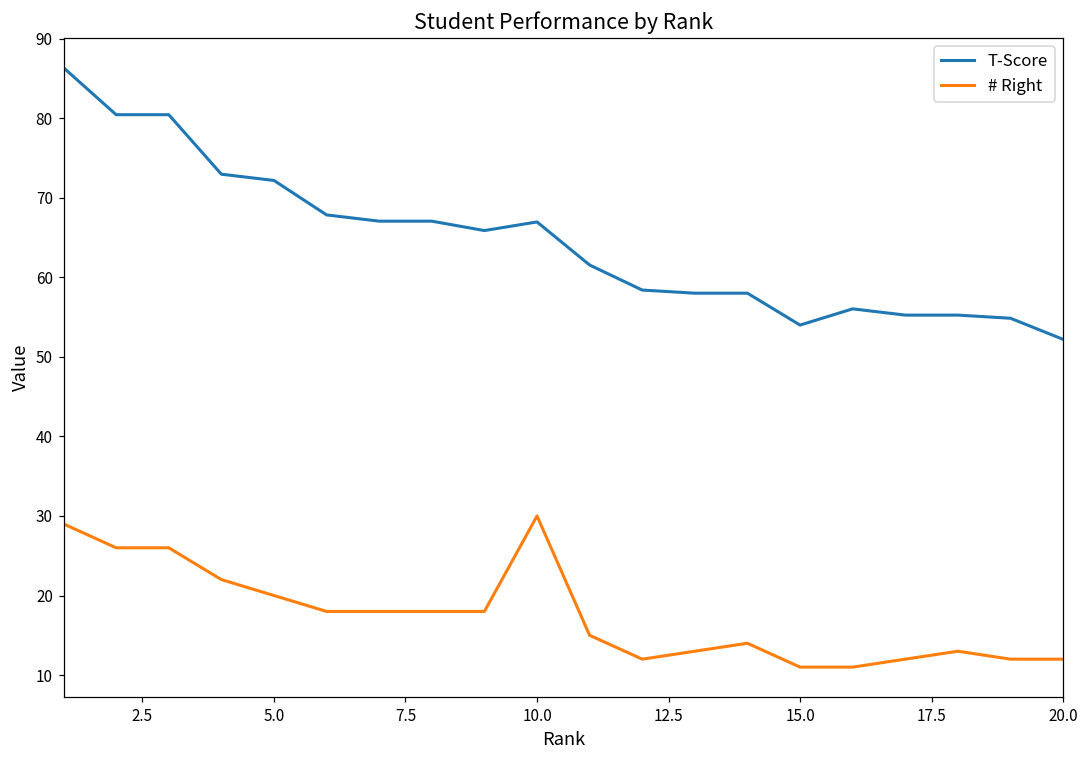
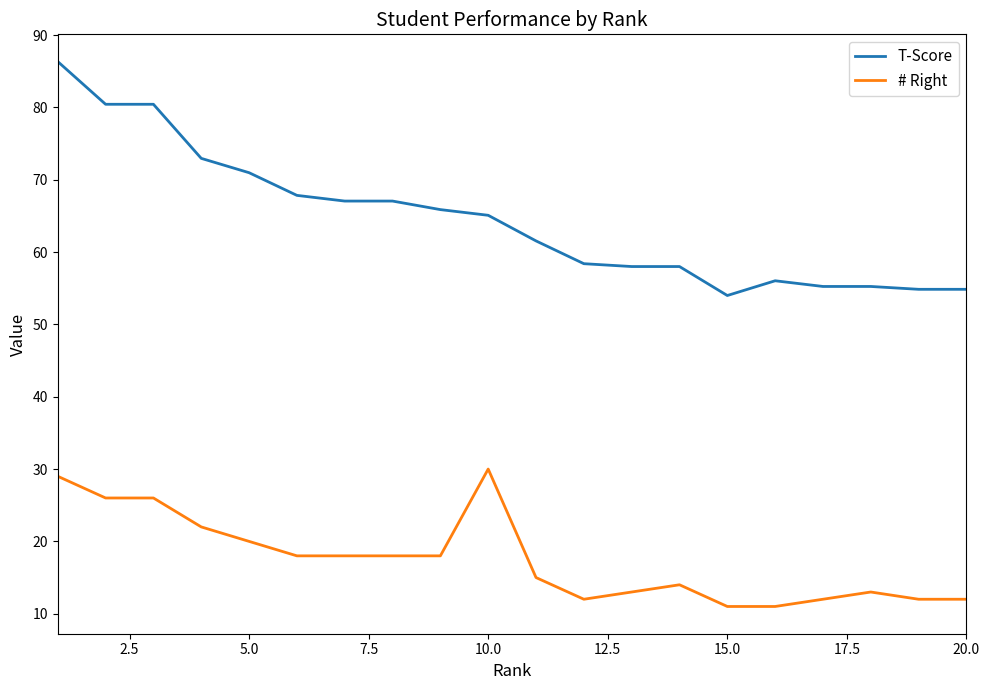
T-Score, 5.0: 72 -> 71
T-Score, 10.0: 67 -> 65
T-Score, 20.0: 52 -> 55
